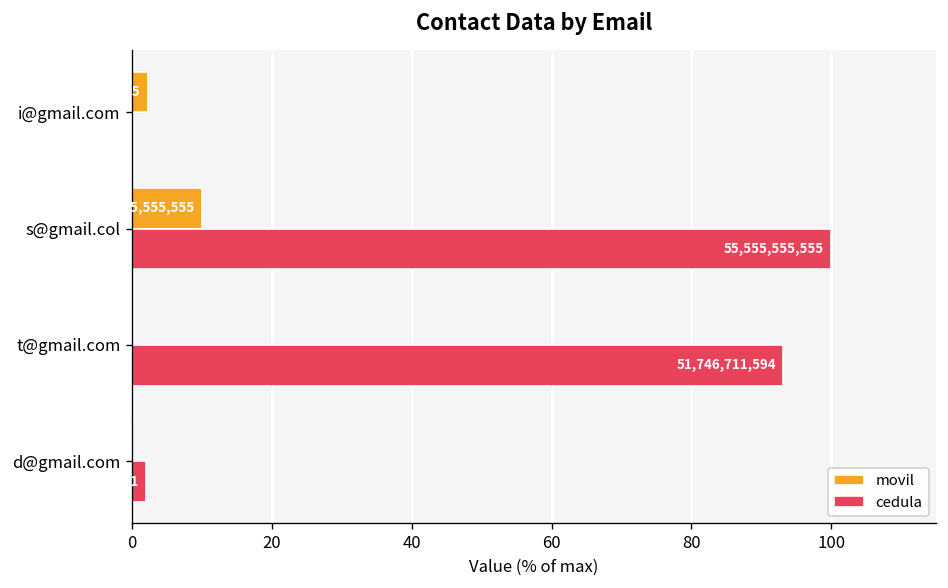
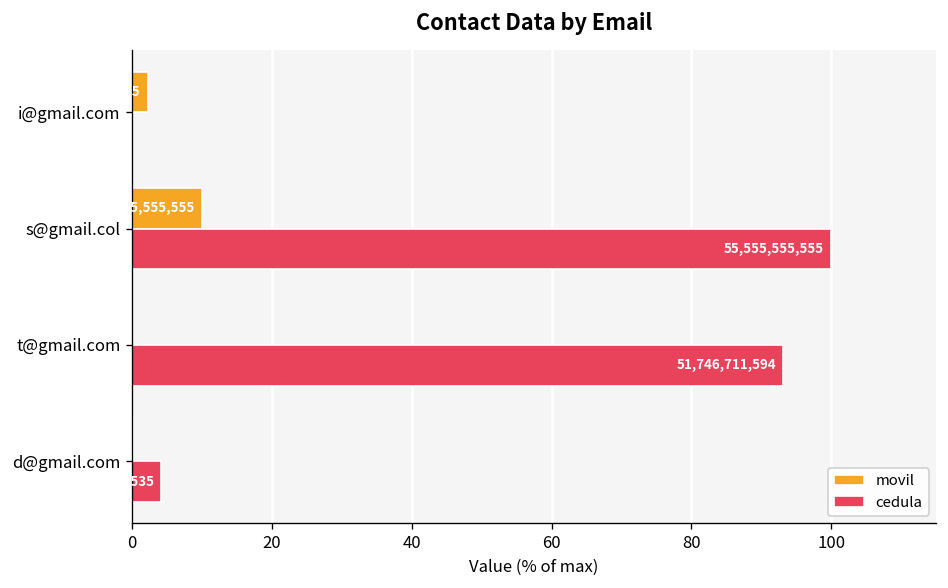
cedula, d@gmail.com: 2 -> 4
